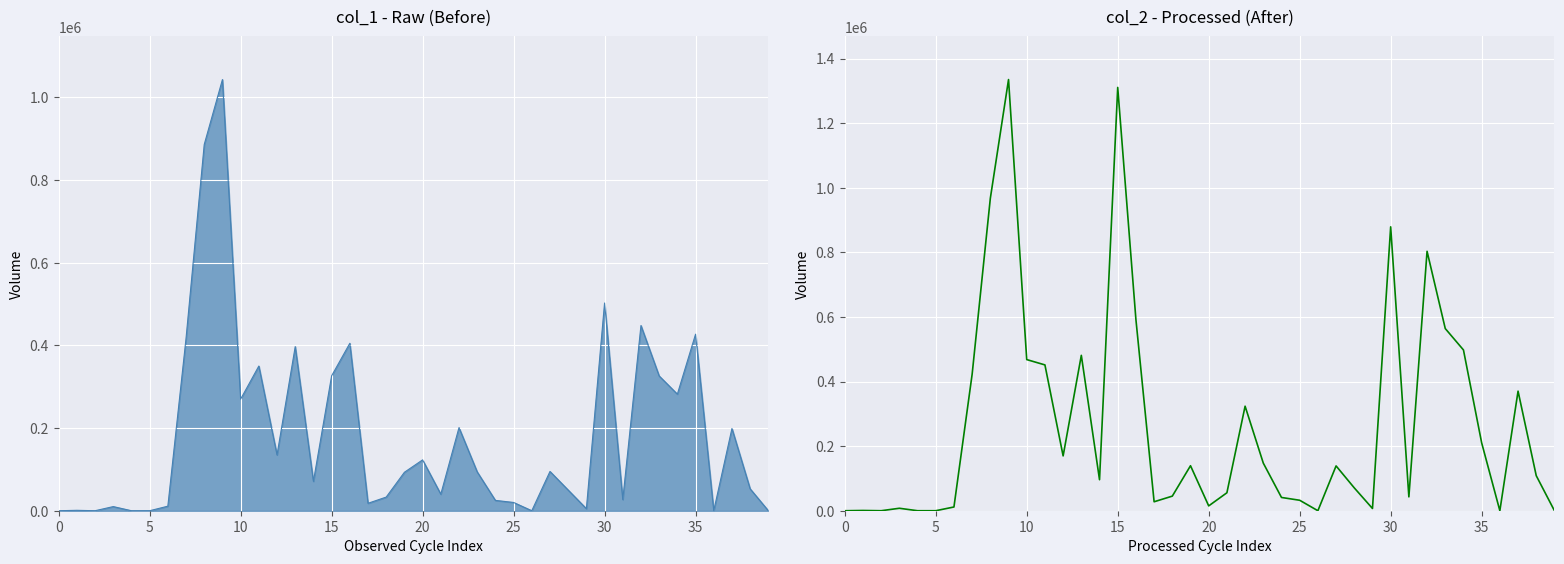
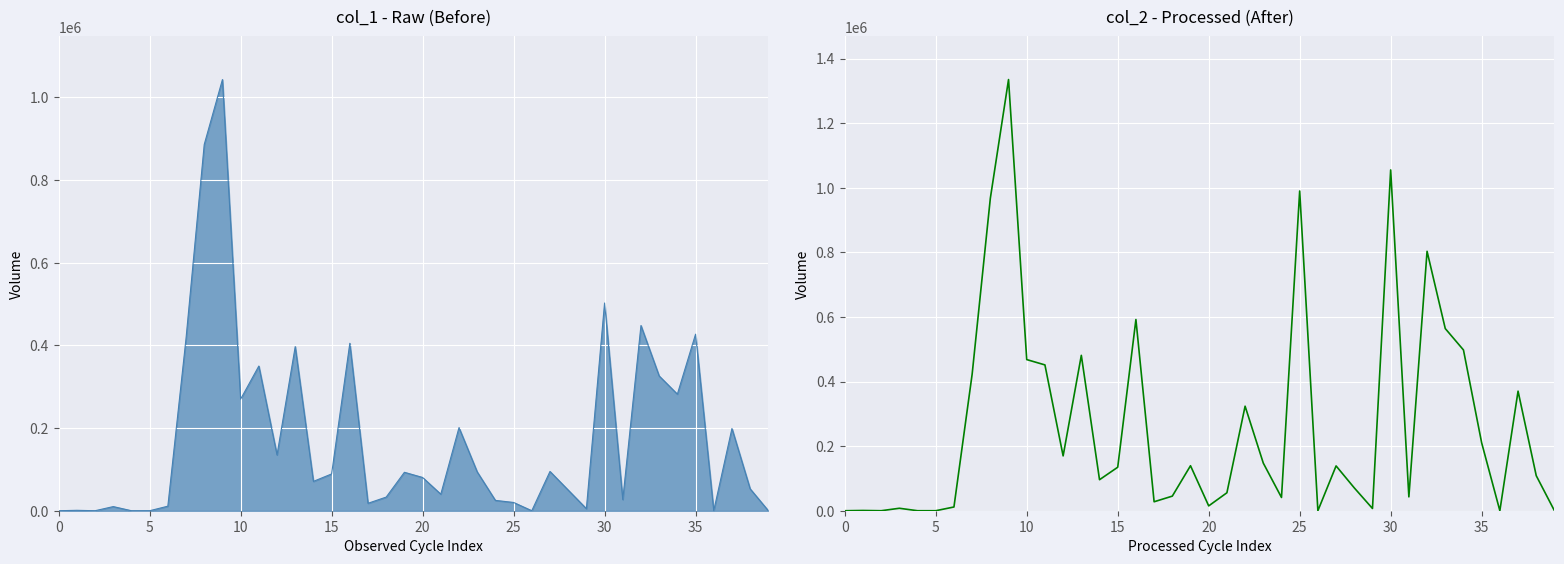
col_1 - Raw (Before), 15: 330000 -> 90000
col_1 - Raw (Before), 20: 120000 -> 80000
col_2 - Processed (After), 15: 1310000 -> 130000
col_2 - Processed (After), 25: 30000 -> 990000
col_2 - Processed (After), 30: 880000 -> 1060000
